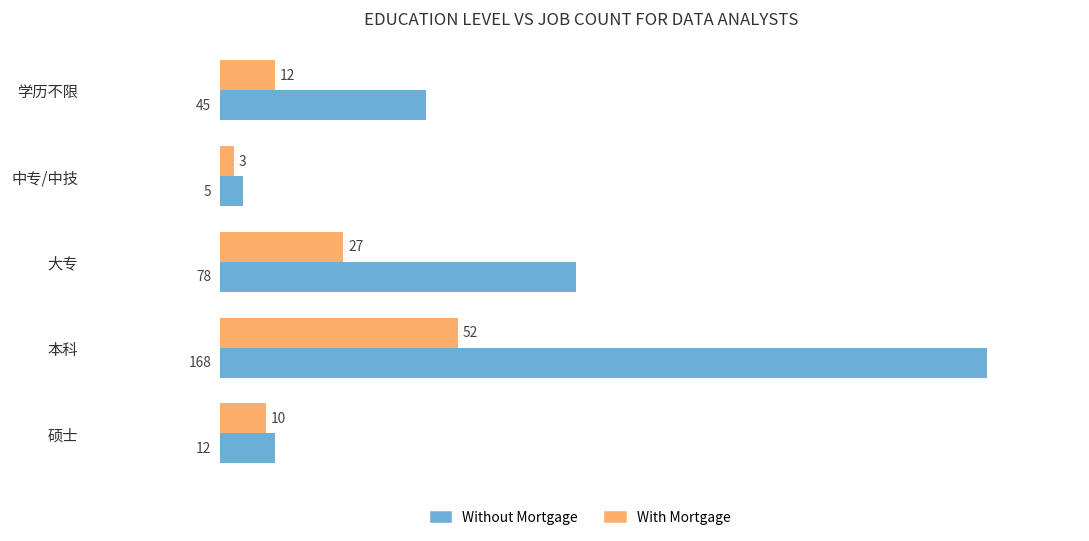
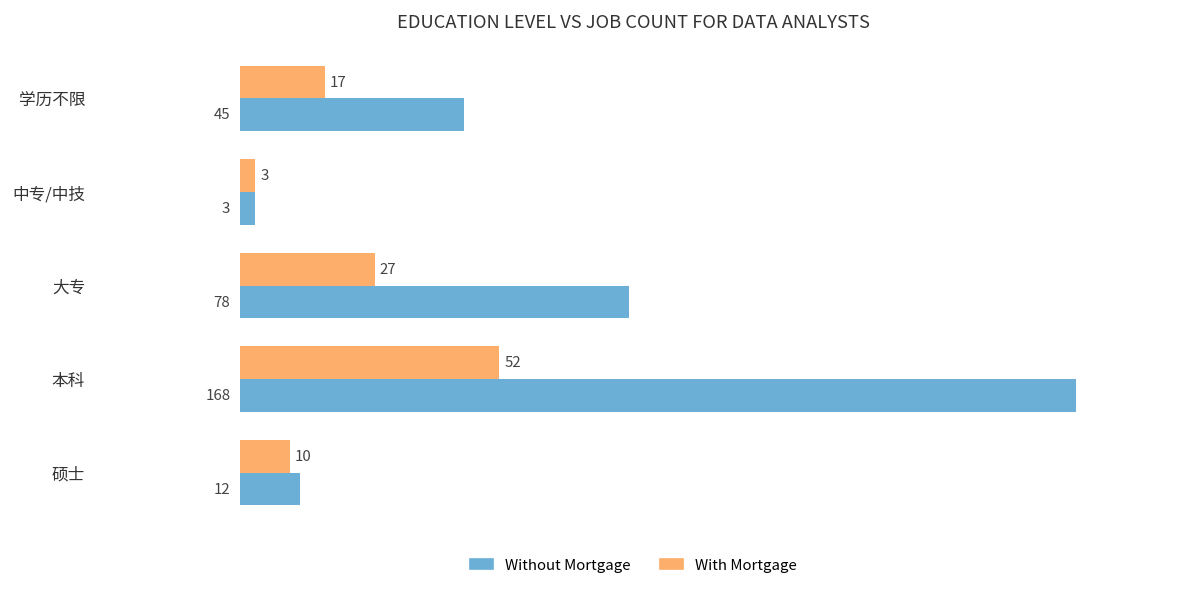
With Mortgage, 学历不限: 12 -> 17
Without Mortgage, 中专/中技: 5 -> 3
